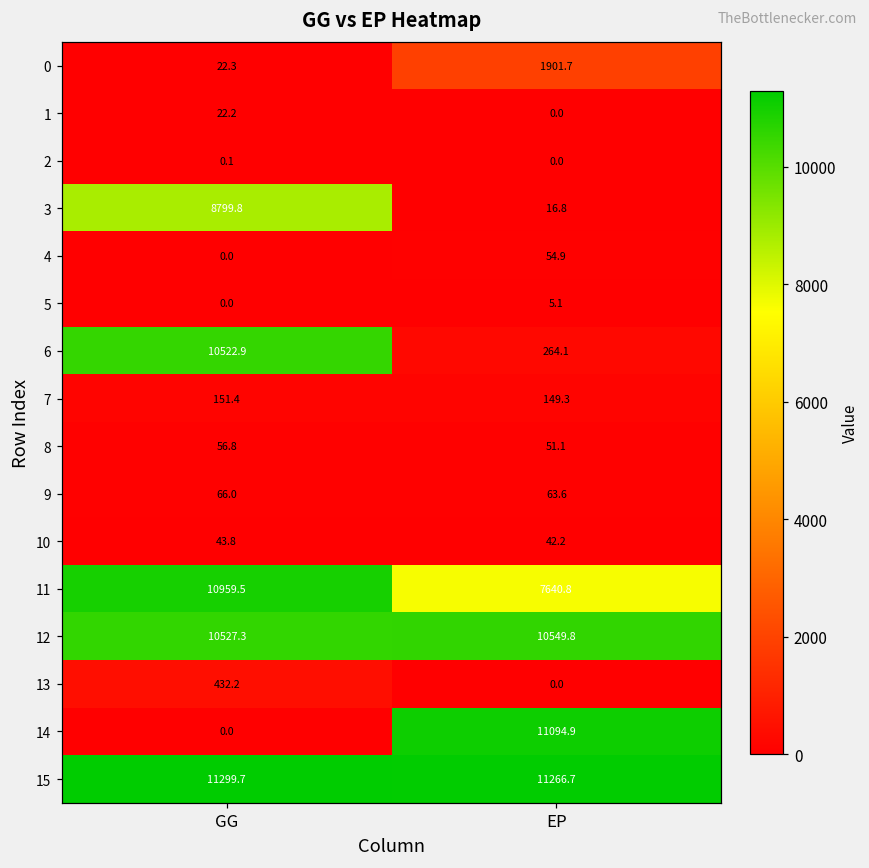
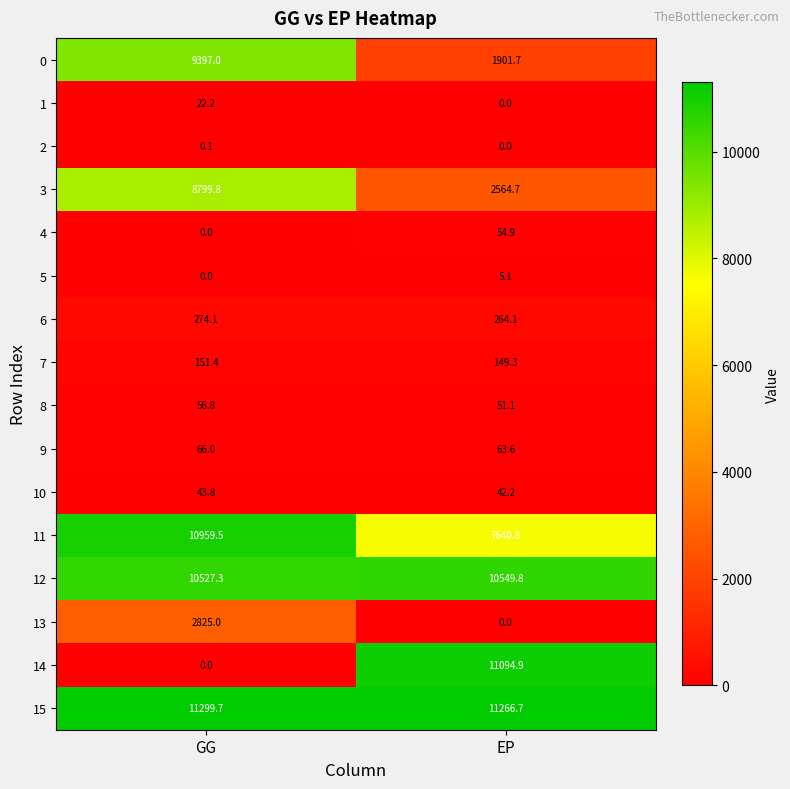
0, GG: 22.3 -> 9397.0
3, EP: 16.8 -> 2564.7
6, GG: 10522.9 -> 274.1
13, GG: 432.2 -> 2825.0
